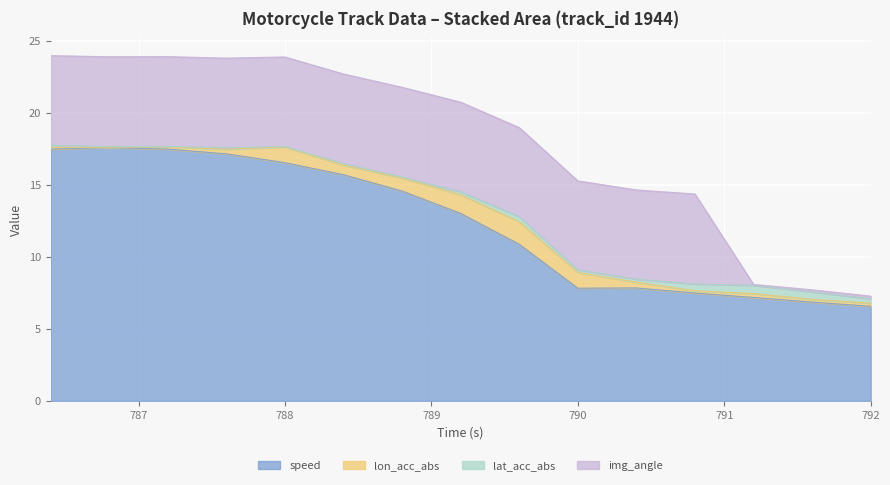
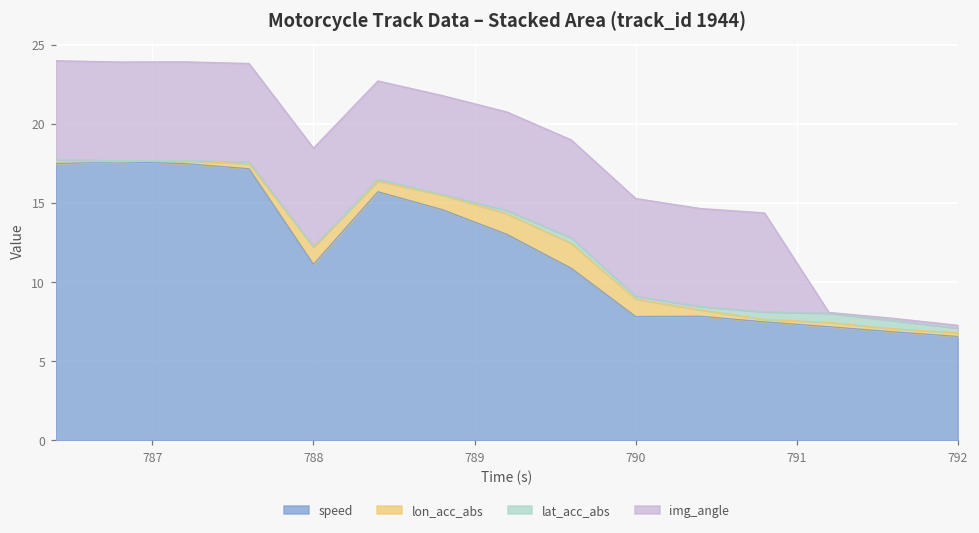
speed, 788: 16.5 -> 11.1
